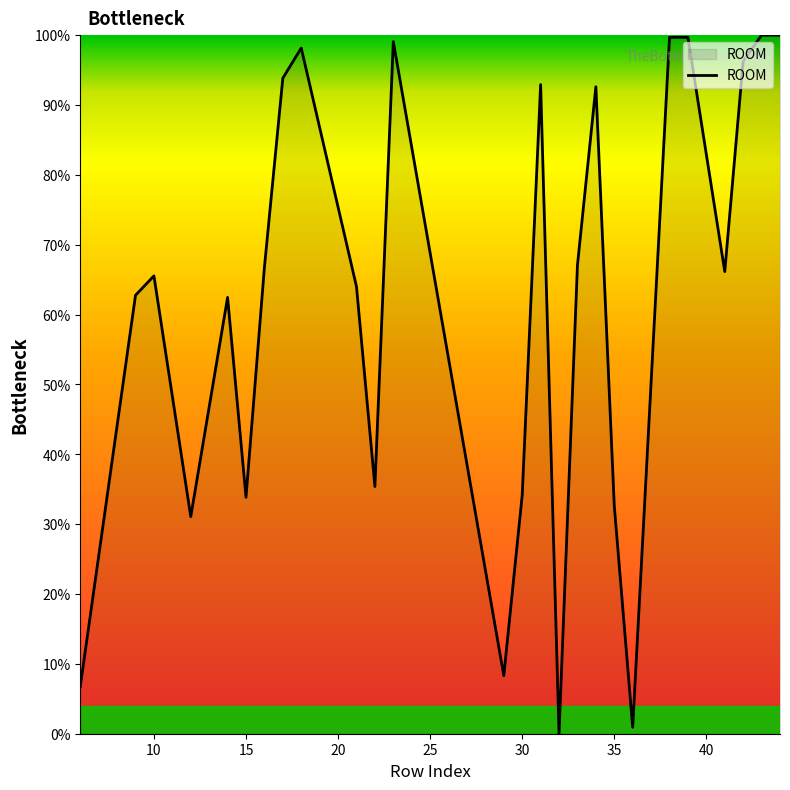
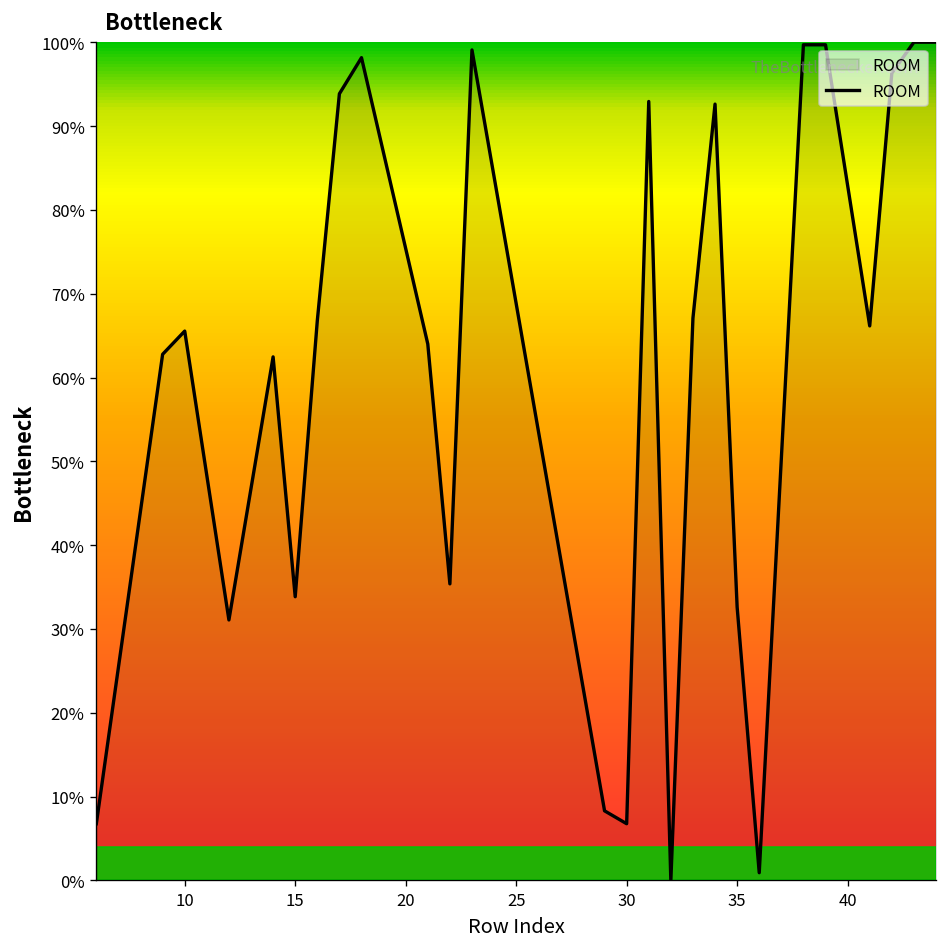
30: 34% -> 7%
